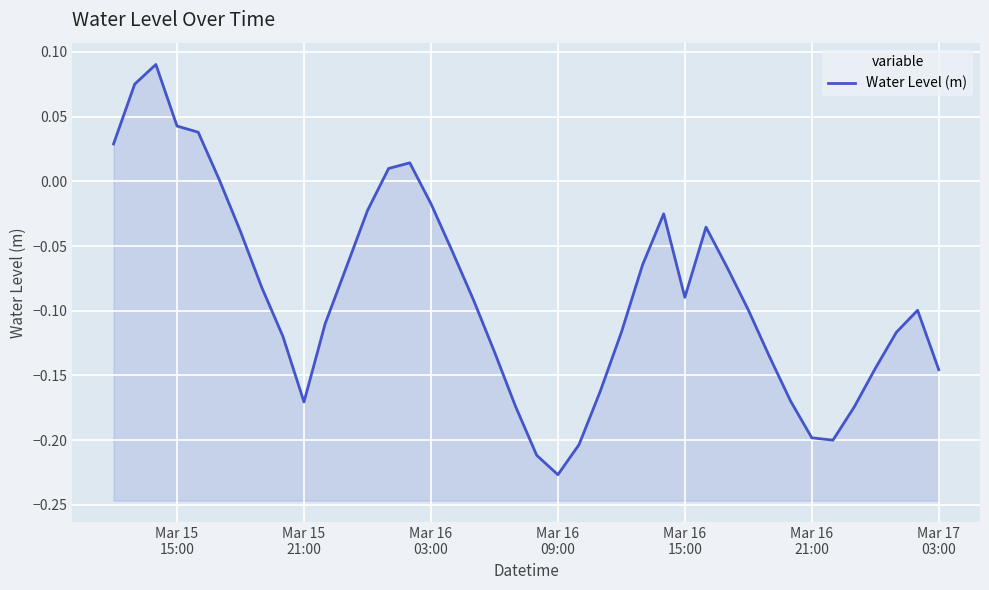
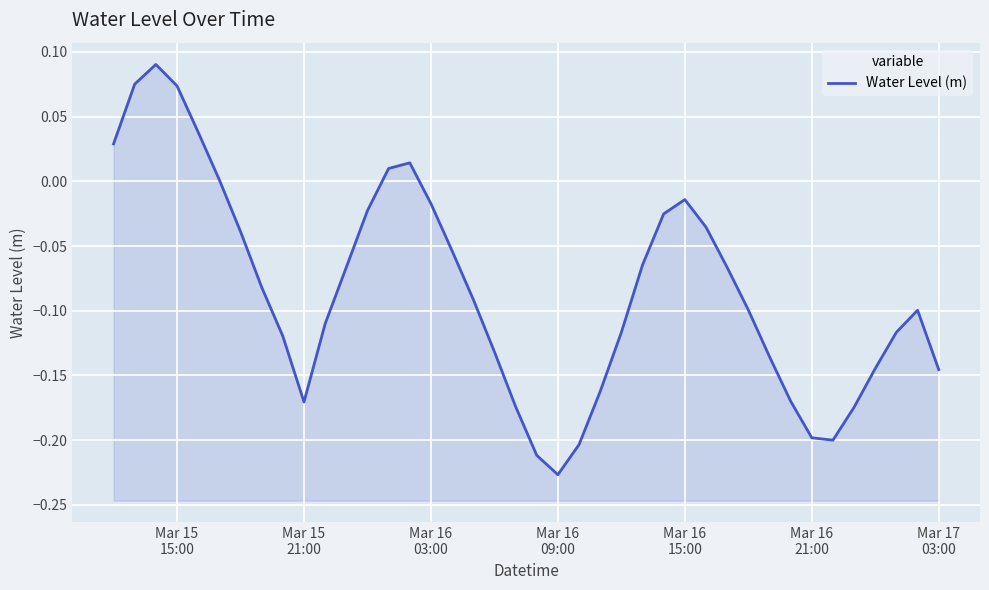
Mar 15 15:00: 0.043 -> 0.074
Mar 16 15:00: -0.090 -> -0.014
